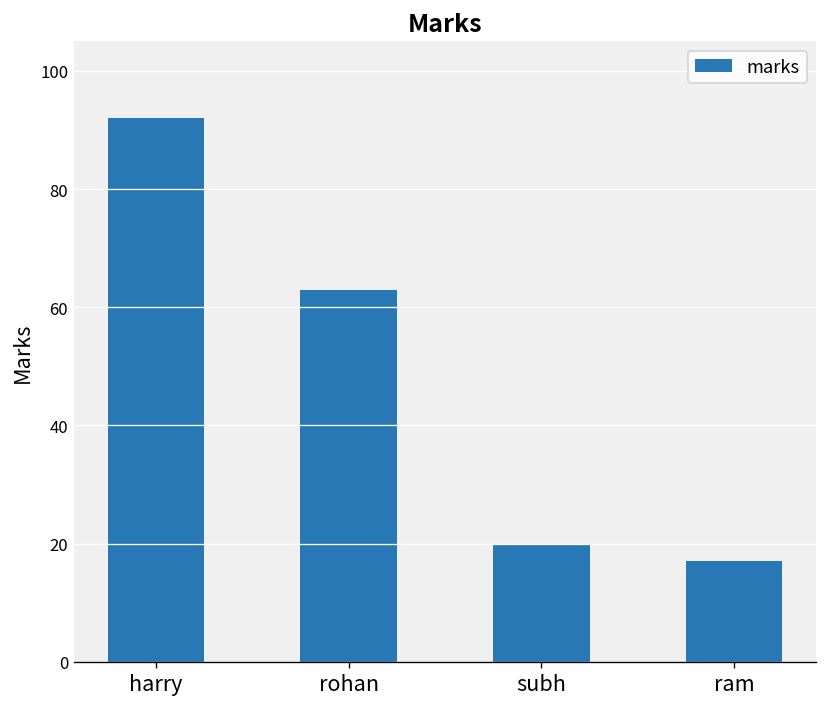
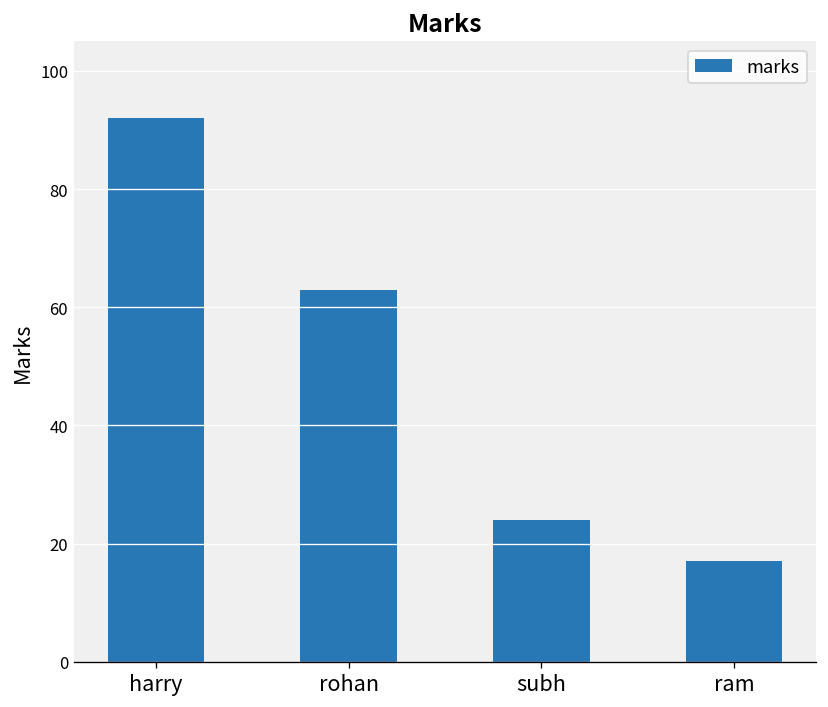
subh: 20 -> 24
